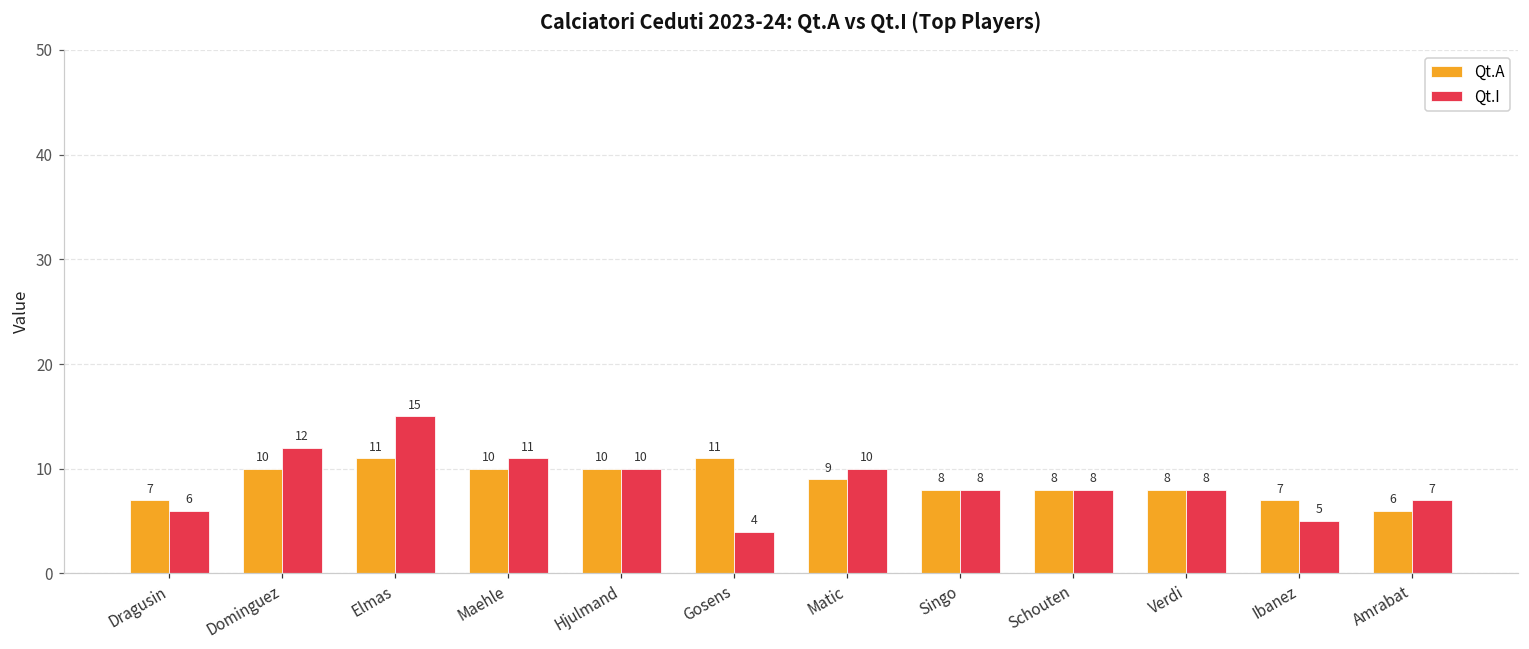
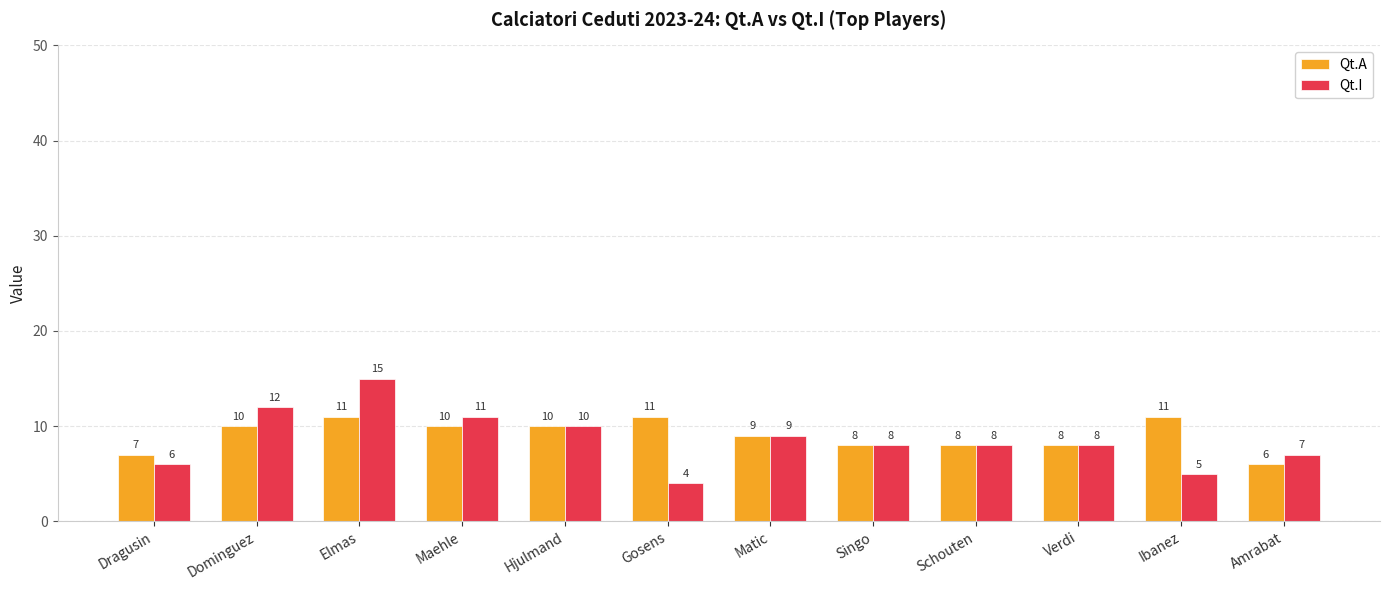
Qt.I, Matic: 10 -> 9
Qt.A, Ibanez: 7 -> 11
